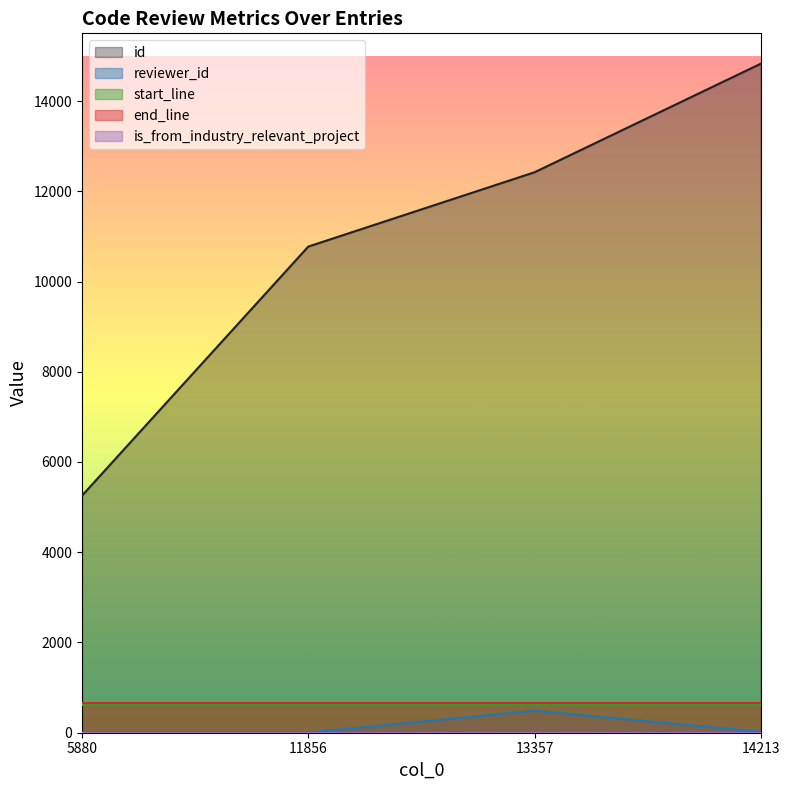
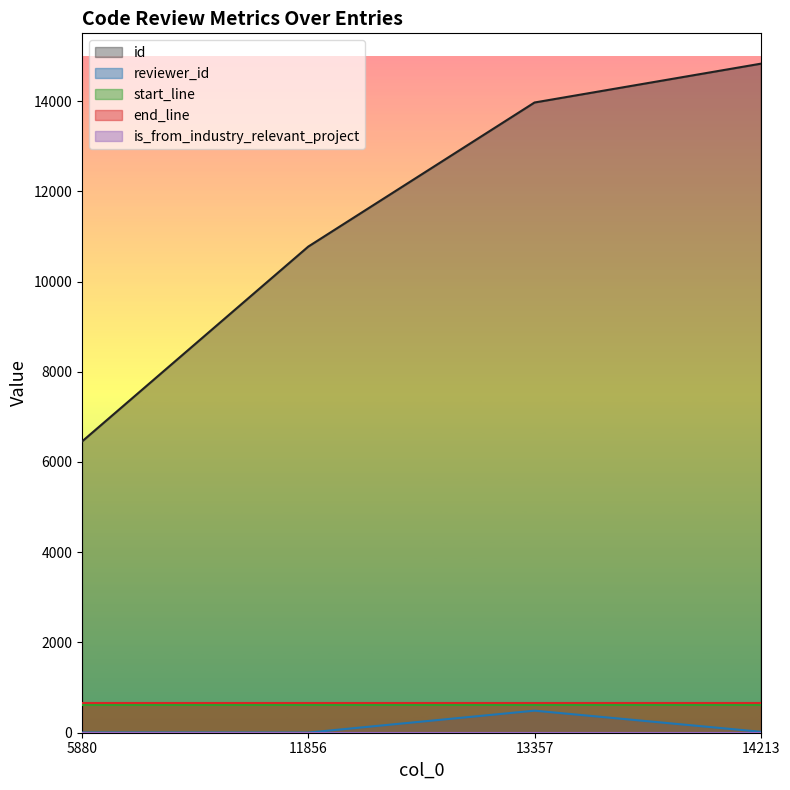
id, 5880: 5300 -> 6500
id, 13357: 12400 -> 14000
